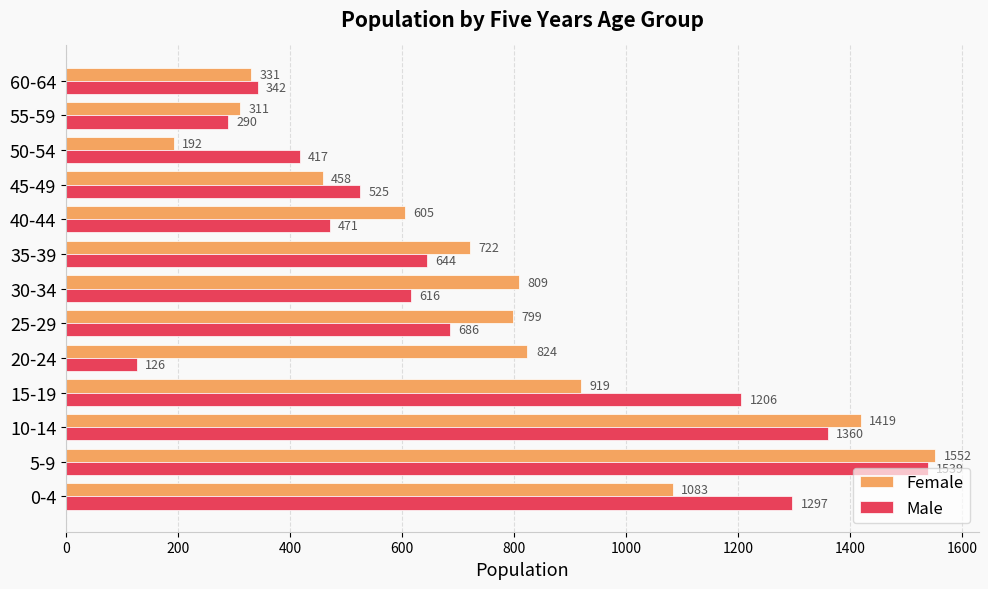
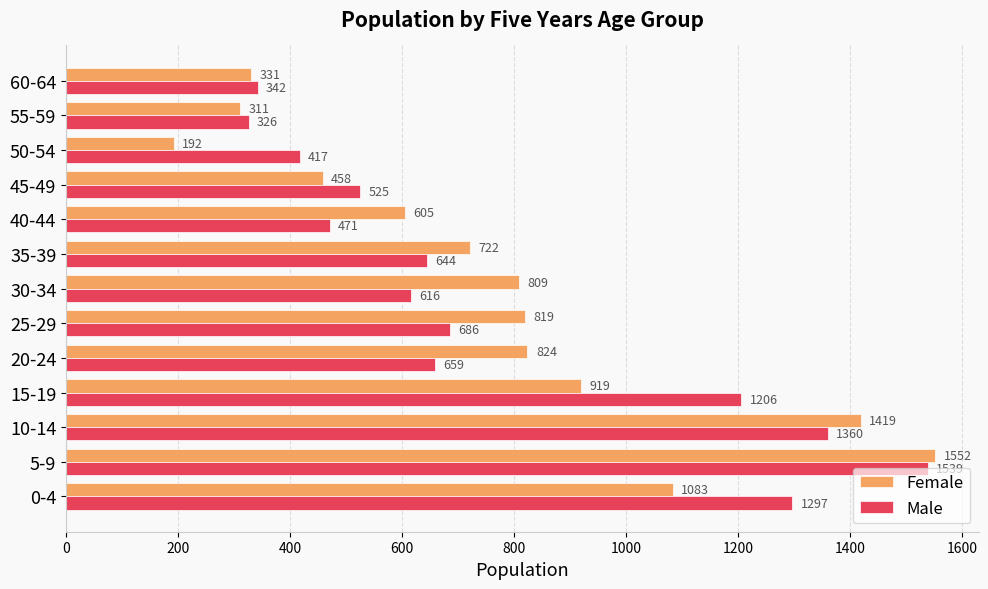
Male, 55-59: 290 -> 326
Female, 25-29: 799 -> 819
Male, 20-24: 126 -> 659
